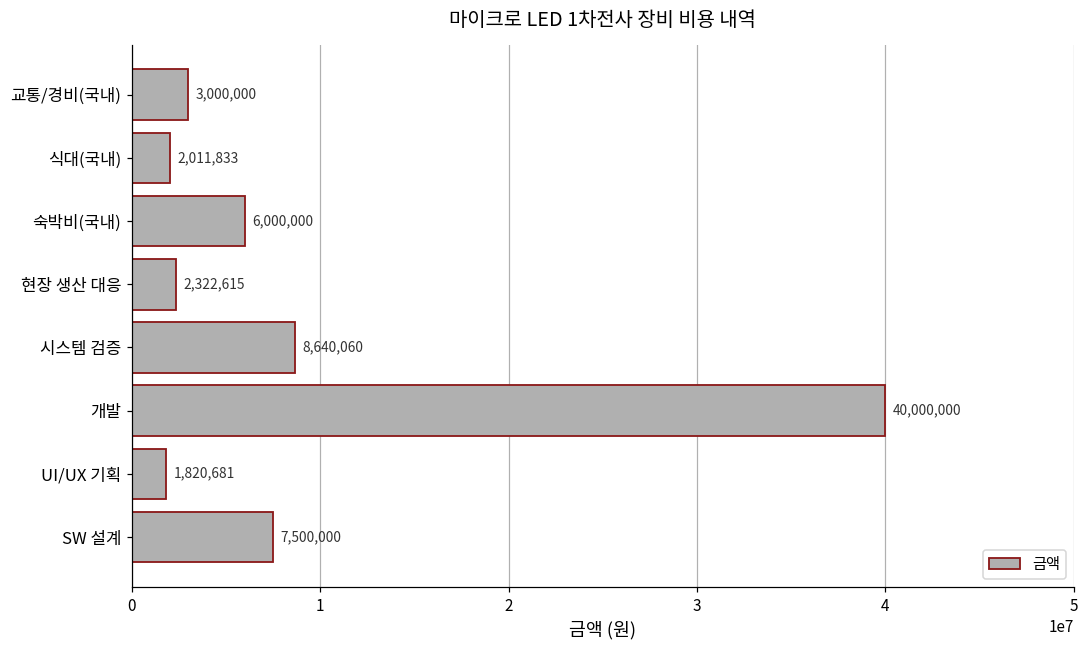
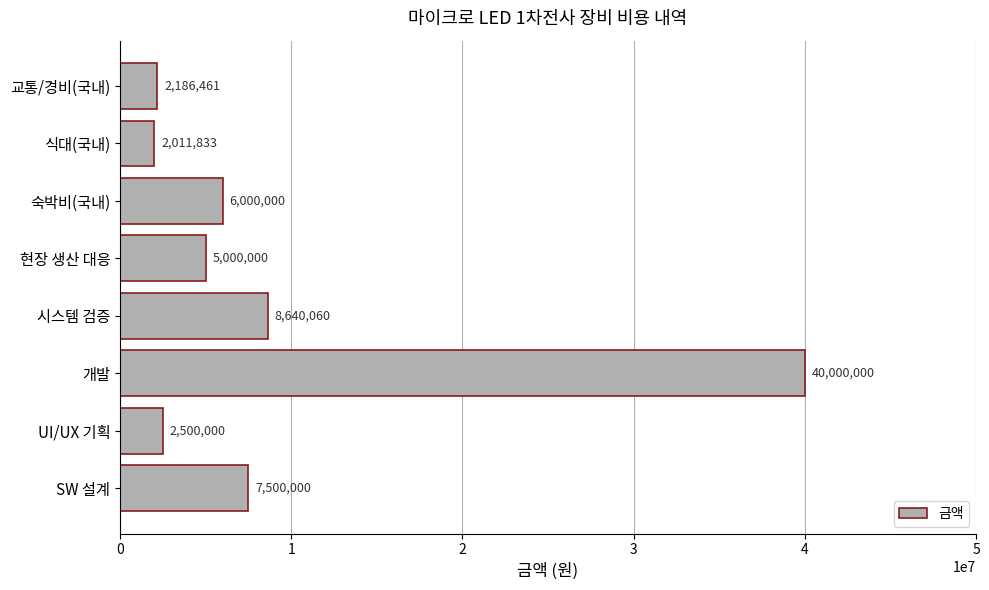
교통/경비(국내): 3,000,000 -> 2,186,461
현장 생산 대응: 2,322,615 -> 5,000,000
UI/UX 기획: 1,820,681 -> 2,500,000
